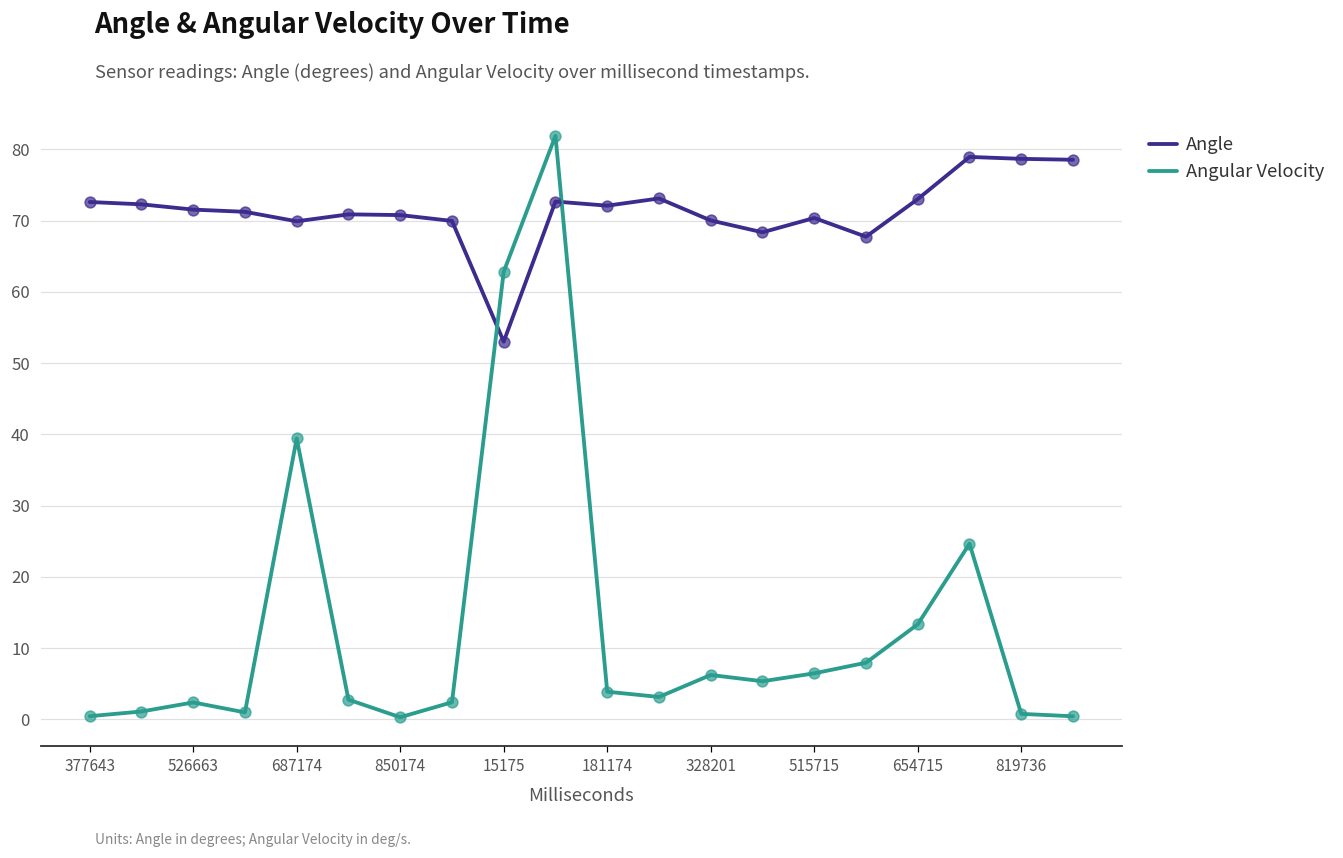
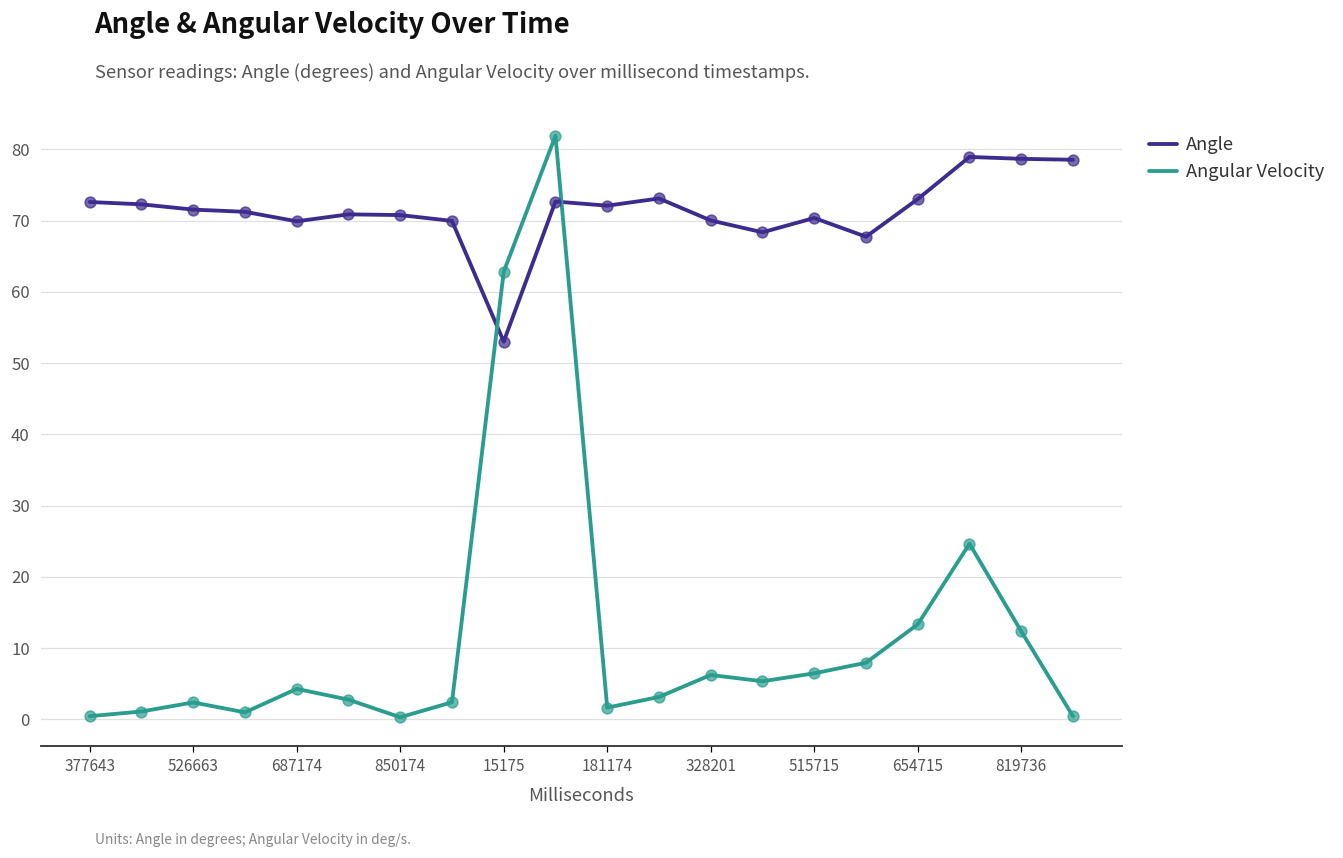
Angular Velocity, 687174: 39 -> 4
Angular Velocity, 181174: 4 -> 2
Angular Velocity, 819736: 1 -> 12
